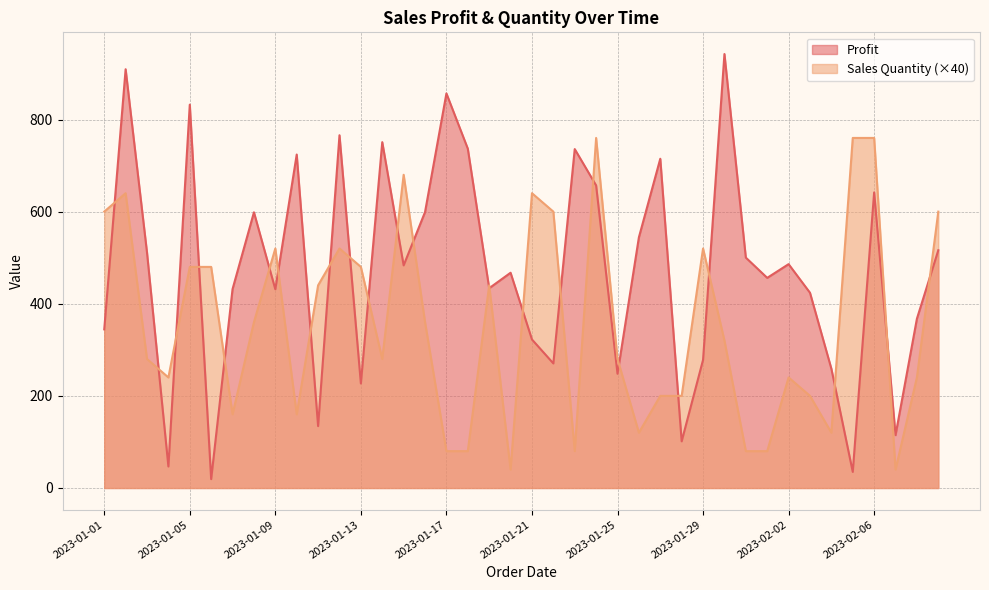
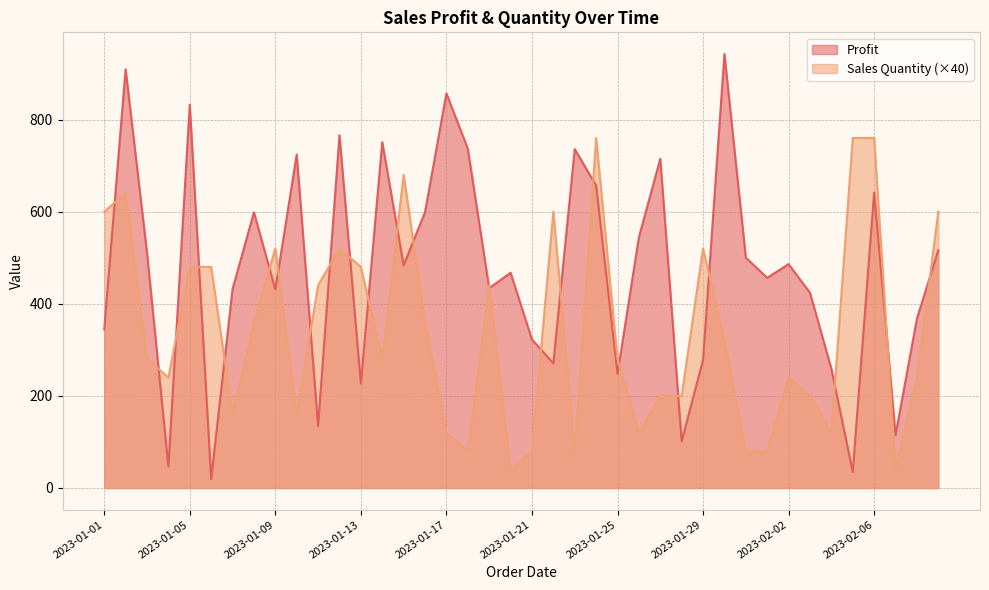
Sales Quantity (×40), 2023-01-17: 80 -> 120
Sales Quantity (×40), 2023-01-21: 640 -> 80
